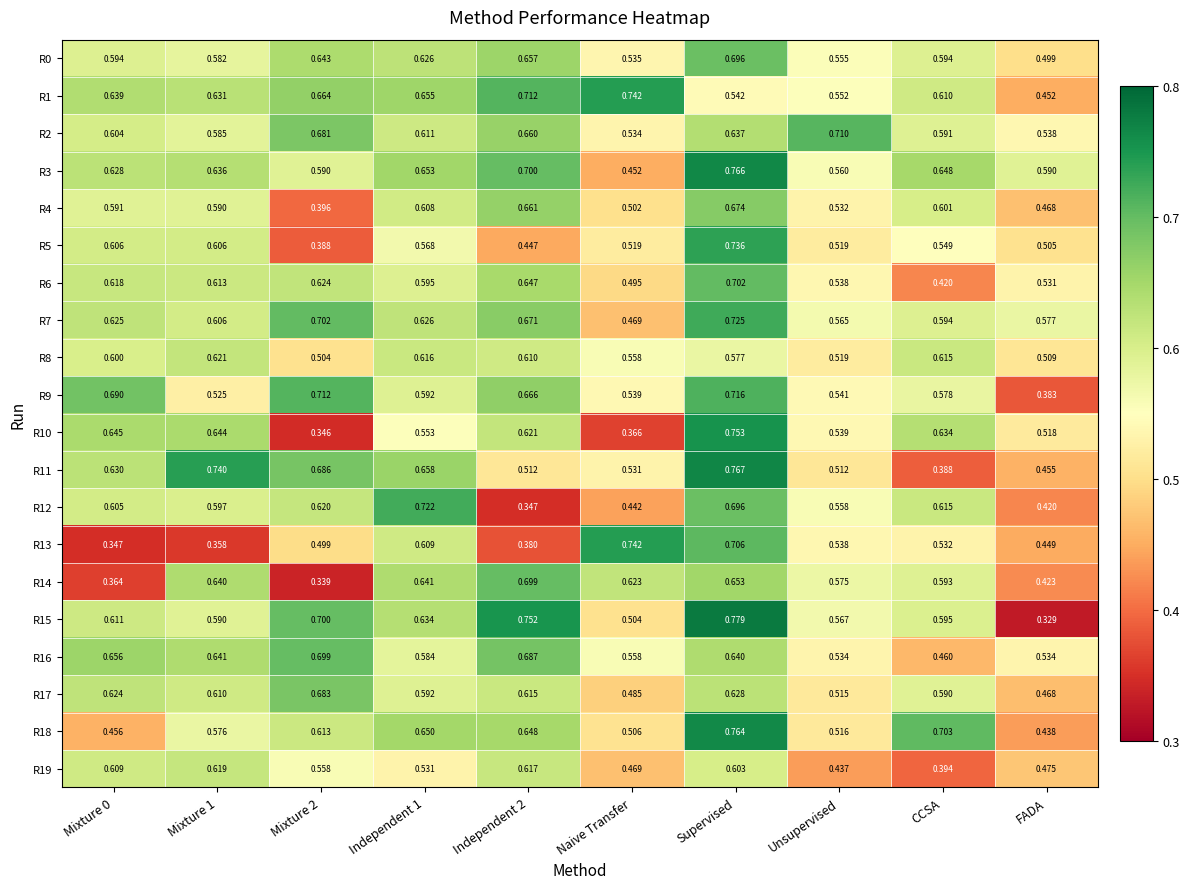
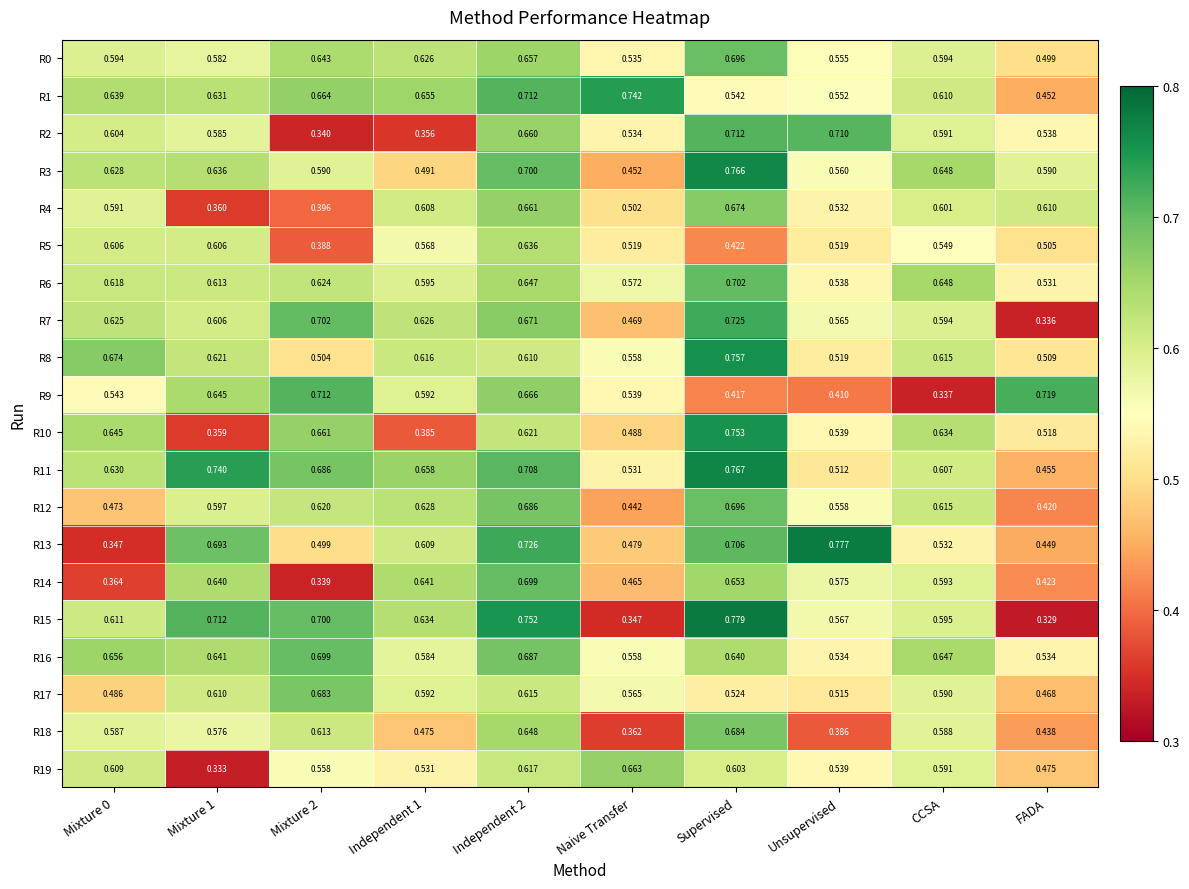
R2, Mixture 2: 0.681 -> 0.340
R2, Independent 1: 0.611 -> 0.356
R2, Supervised: 0.637 -> 0.712
R3, Independent 1: 0.653 -> 0.491
R4, Mixture 1: 0.590 -> 0.360
R4, FADA: 0.468 -> 0.610
R5, Independent 2: 0.447 -> 0.636
R5, Supervised: 0.736 -> 0.422
R6, Naive Transfer: 0.495 -> 0.572
R6, CCSA: 0.420 -> 0.648
R7, FADA: 0.577 -> 0.336
R8, Mixture 0: 0.600 -> 0.674
R8, Supervised: 0.577 -> 0.757
R9, Mixture 0: 0.690 -> 0.543
R9, Mixture 1: 0.525 -> 0.645
R9, Supervised: 0.716 -> 0.417
R9, Unsupervised: 0.541 -> 0.410
R9, CCSA: 0.578 -> 0.337
R9, FADA: 0.383 -> 0.719
R10, Mixture 1: 0.644 -> 0.359
R10, Mixture 2: 0.346 -> 0.661
R10, Independent 1: 0.553 -> 0.385
R10, Naive Transfer: 0.366 -> 0.488
R11, Independent 2: 0.512 -> 0.708
R11, CCSA: 0.388 -> 0.607
R12, Mixture 0: 0.605 -> 0.473
R12, Independent 1: 0.722 -> 0.628
R12, Independent 2: 0.347 -> 0.686
R13, Mixture 1: 0.358 -> 0.693
R13, Independent 2: 0.380 -> 0.726
R13, Naive Transfer: 0.742 -> 0.479
R13, Unsupervised: 0.538 -> 0.777
R14, Naive Transfer: 0.623 -> 0.465
R15, Mixture 1: 0.590 -> 0.712
R15, Naive Transfer: 0.504 -> 0.347
R16, CCSA: 0.460 -> 0.647
R17, Mixture 0: 0.624 -> 0.486
R17, Naive Transfer: 0.485 -> 0.565
R17, Supervised: 0.628 -> 0.524
R18, Mixture 0: 0.456 -> 0.587
R18, Independent 1: 0.650 -> 0.475
R18, Naive Transfer: 0.506 -> 0.362
R18, Supervised: 0.764 -> 0.684
R18, Unsupervised: 0.516 -> 0.386
R18, CCSA: 0.703 -> 0.588
R19, Mixture 1: 0.619 -> 0.333
R19, Naive Transfer: 0.469 -> 0.663
R19, Unsupervised: 0.437 -> 0.539
R19, CCSA: 0.394 -> 0.591
